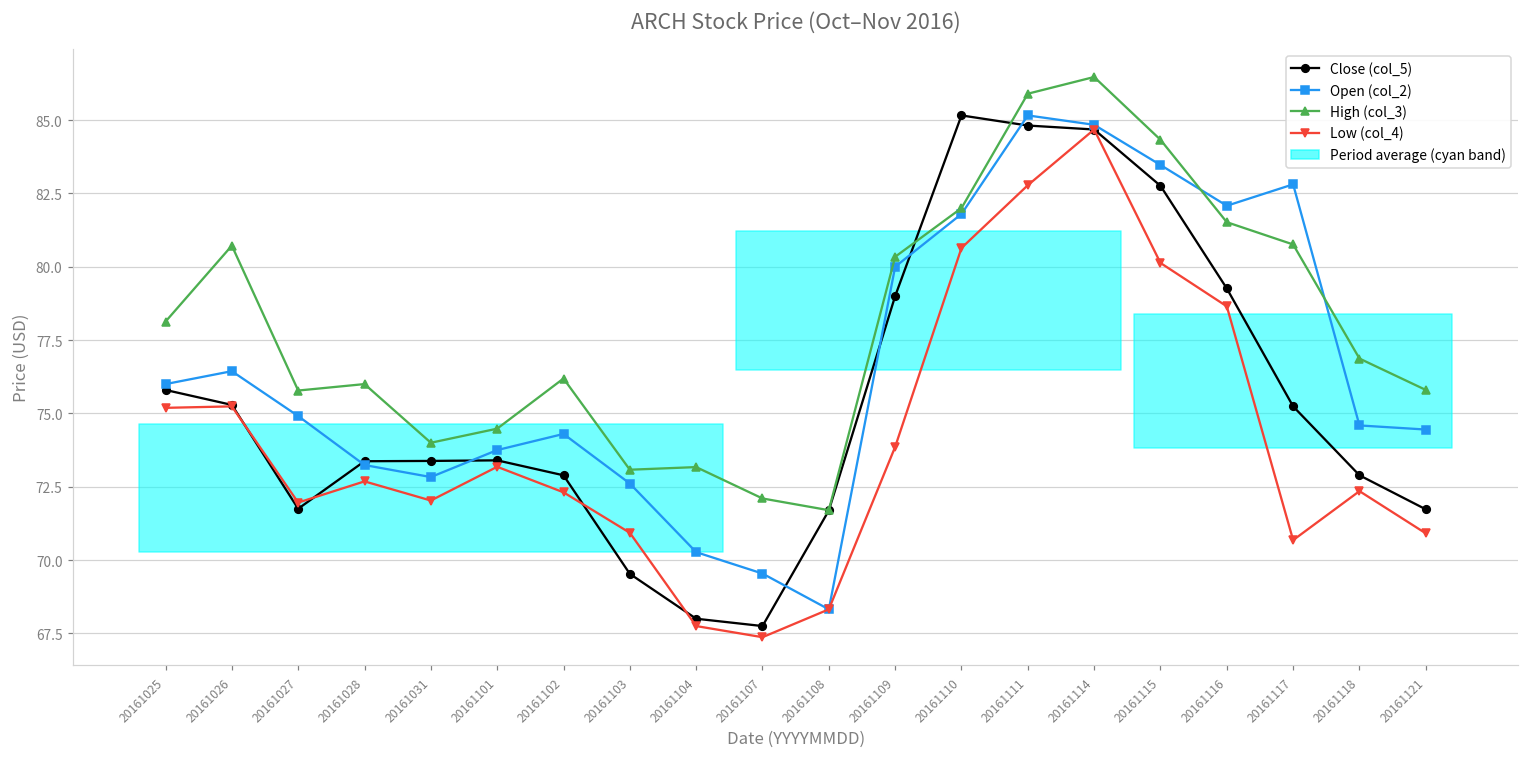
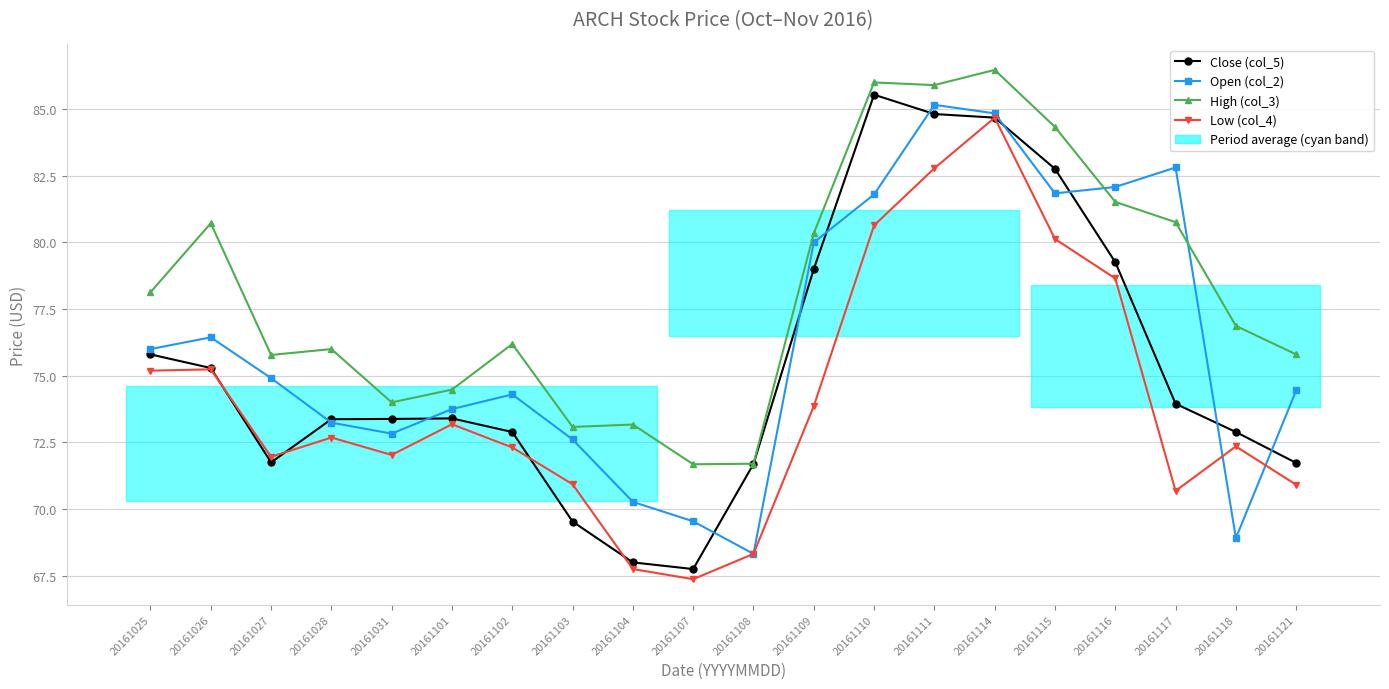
High (col_3), 20161107: 72.1 -> 71.7
Close (col_5), 20161110: 85.2 -> 85.5
High (col_3), 20161110: 82 -> 86
Open (col_2), 20161115: 83.5 -> 81.8
Close (col_5), 20161117: 75.2 -> 74.0
Open (col_2), 20161118: 74.6 -> 68.9
